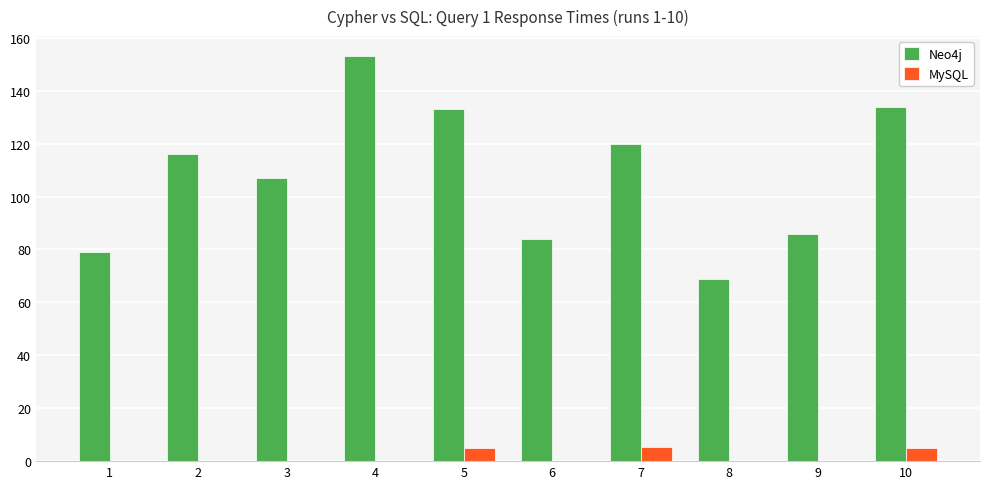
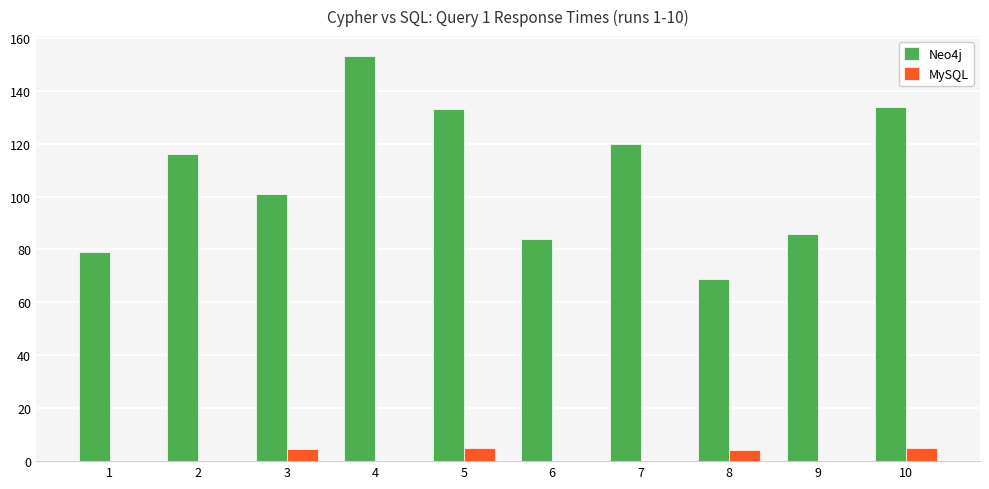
Neo4j, 3: 107 -> 101
MySQL, 3: 0 -> 5
MySQL, 7: 5 -> 0
MySQL, 8: 0 -> 4
